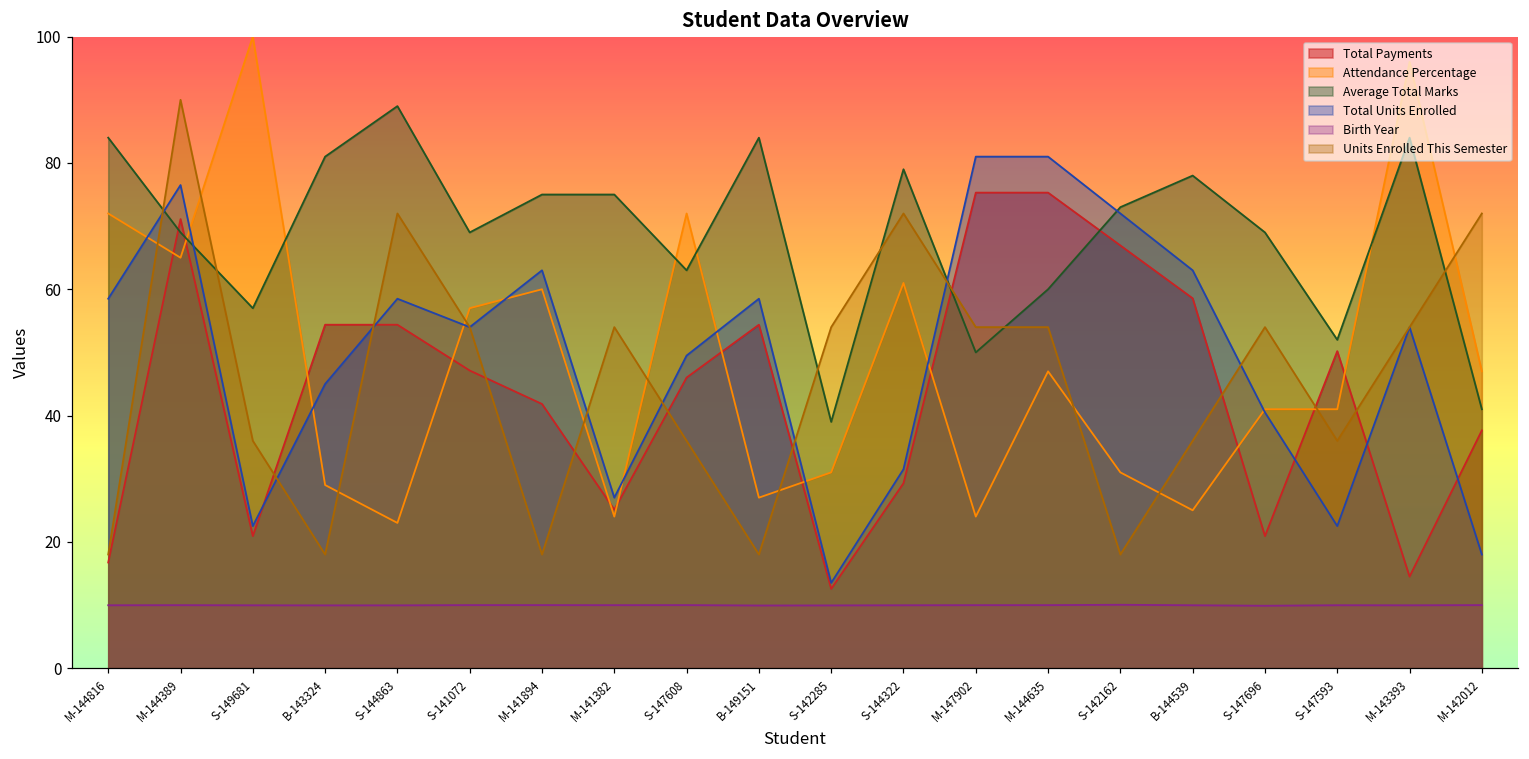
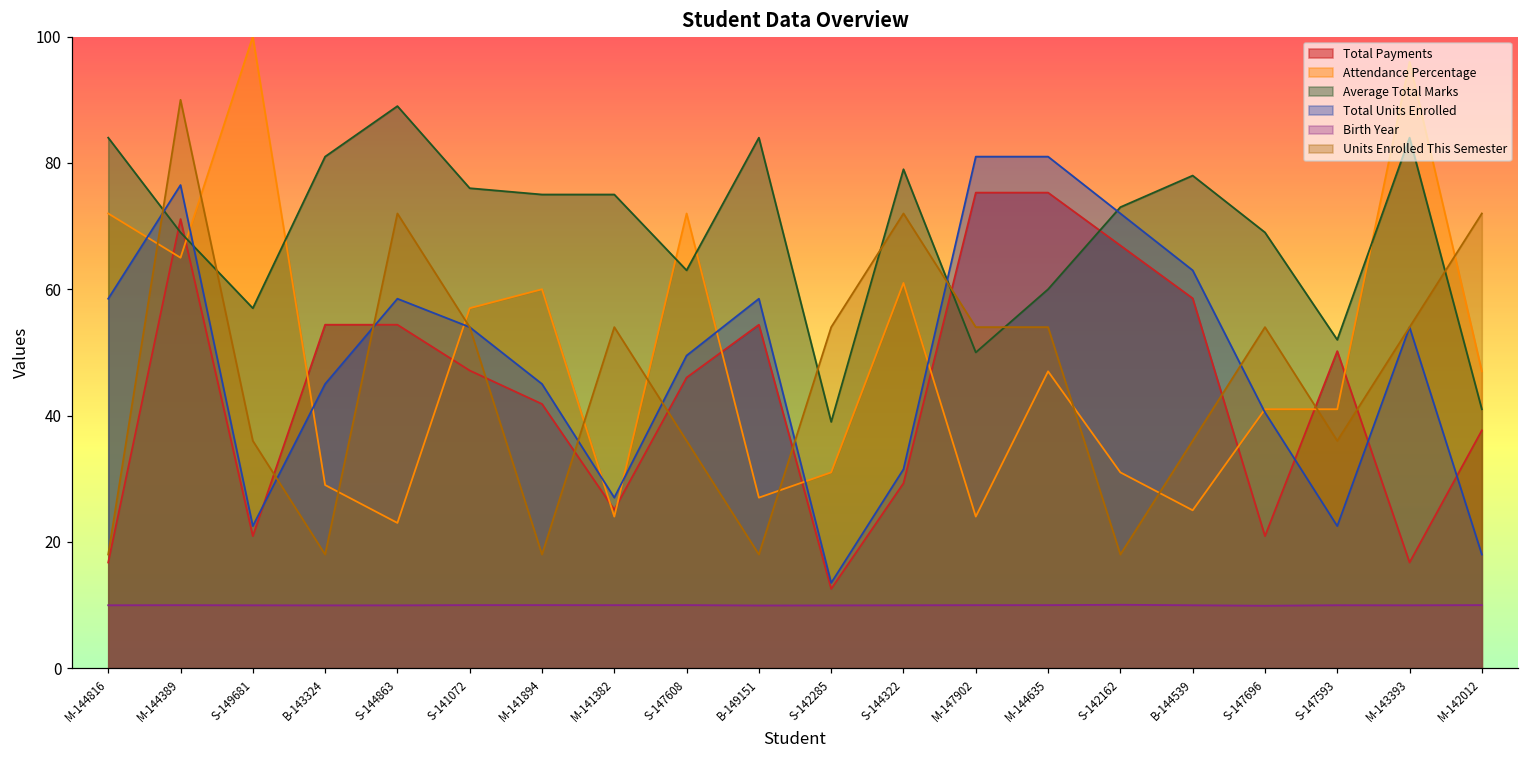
Average Total Marks, S-141072: 69 -> 76
Total Units Enrolled, M-141894: 63 -> 45
Total Payments, M-143393: 15 -> 17
